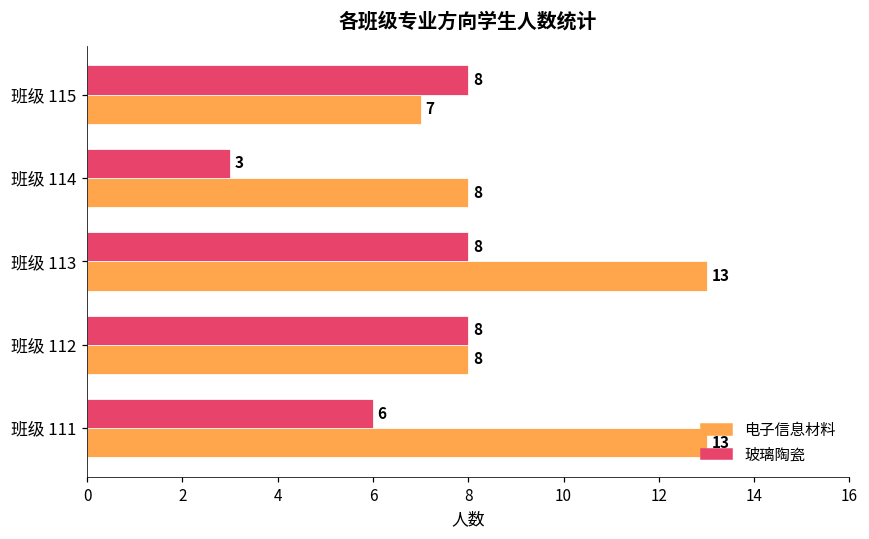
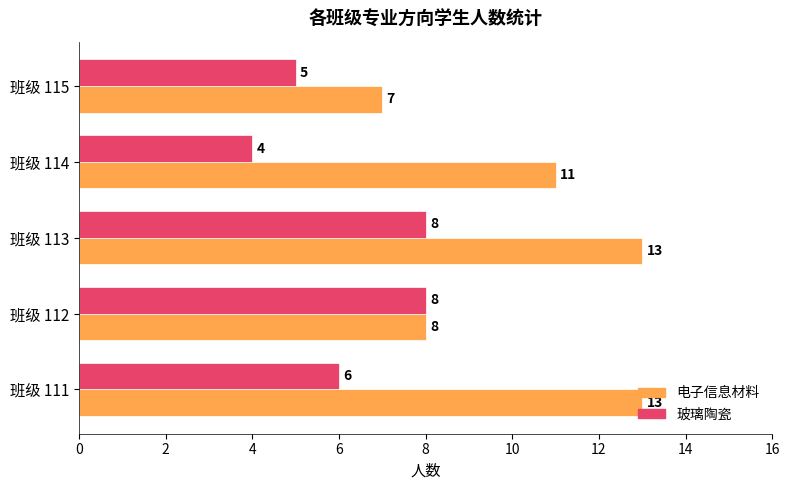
玻璃陶瓷, 班级 115: 8 -> 5
玻璃陶瓷, 班级 114: 3 -> 4
电子信息材料, 班级 114: 8 -> 11
